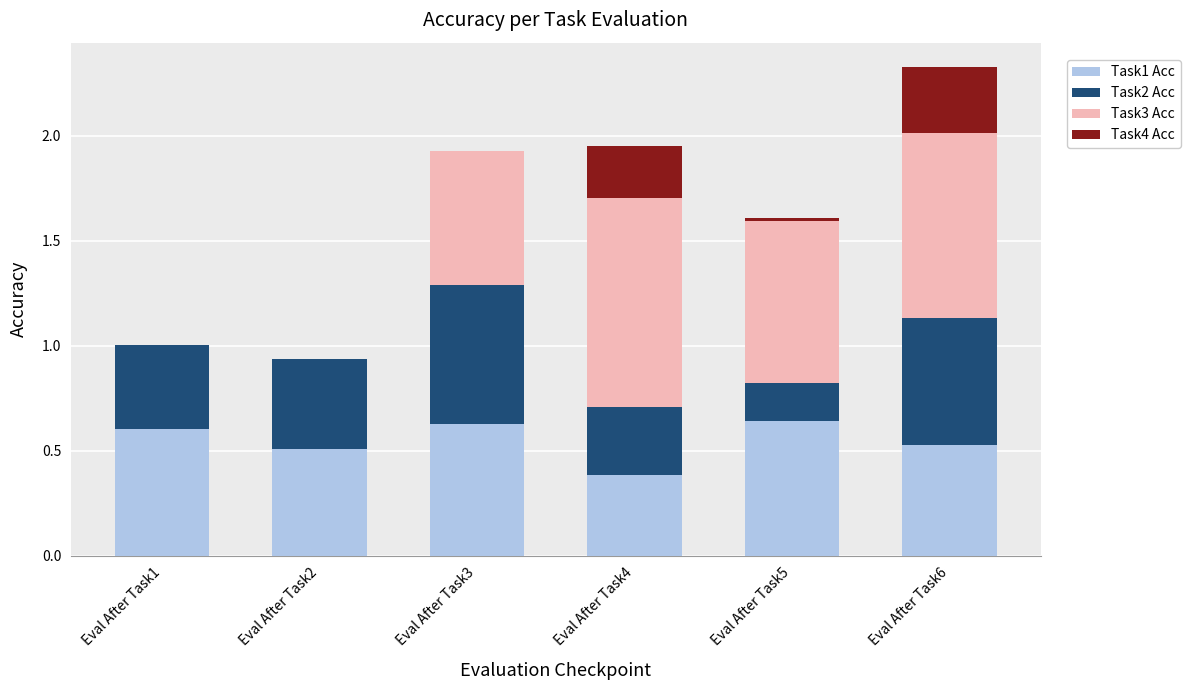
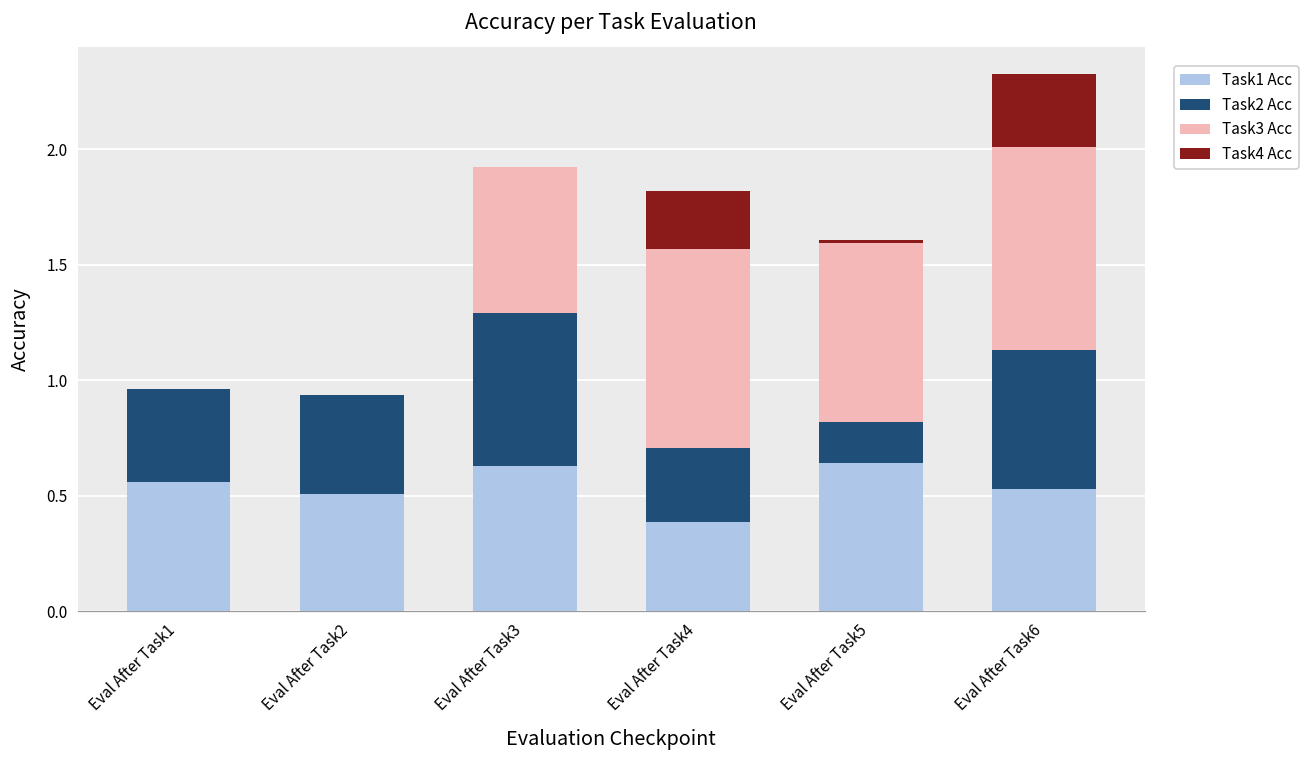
Task1 Acc, Eval After Task1: 0.61 -> 0.56
Task3 Acc, Eval After Task4: 1.00 -> 0.86
